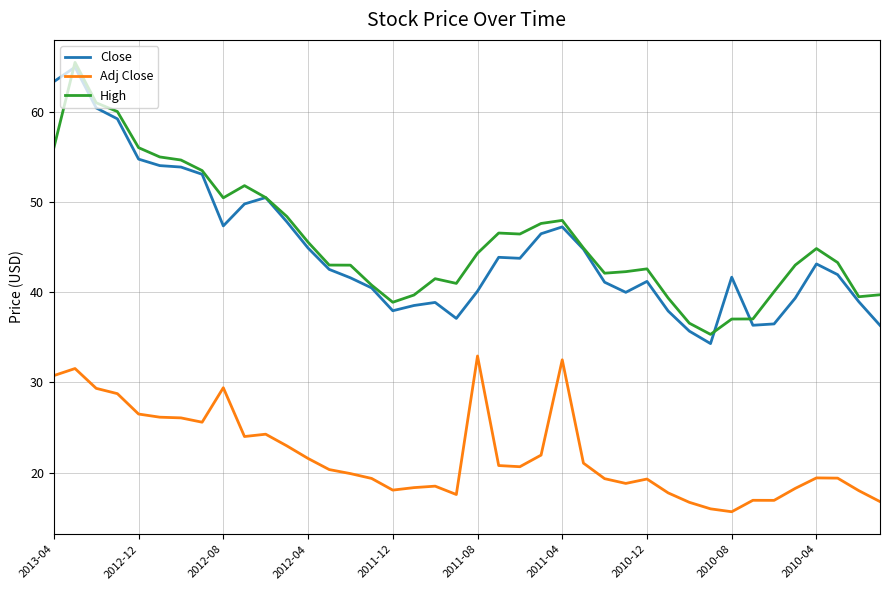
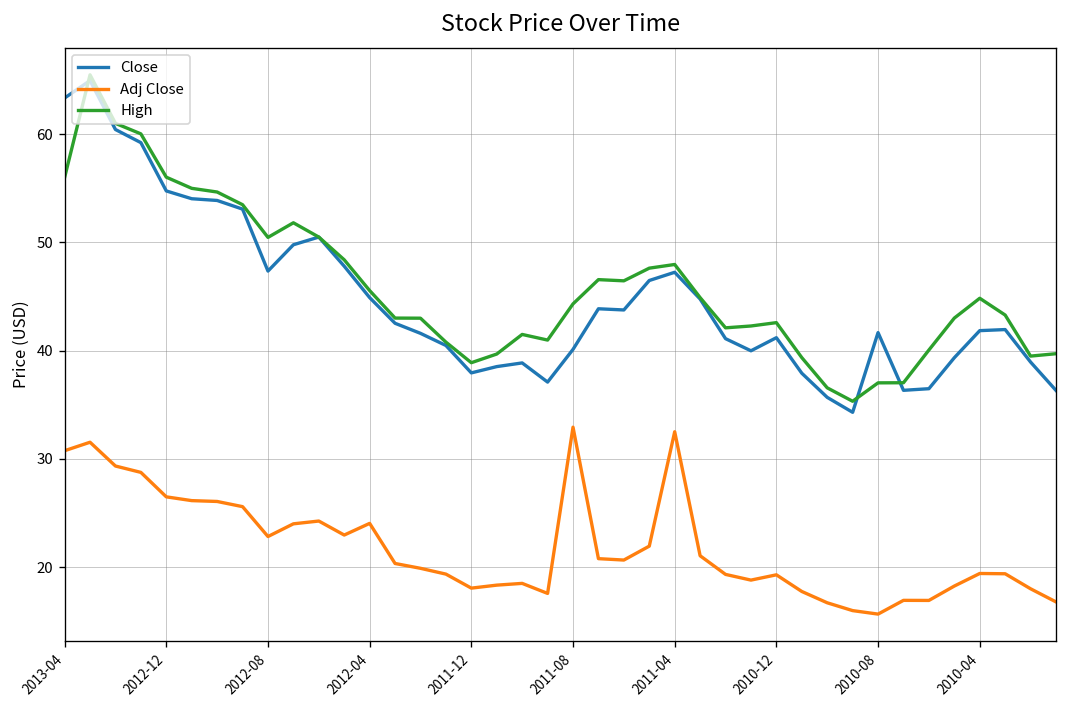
Adj Close, 2012-08: 29 -> 23
Adj Close, 2012-04: 22 -> 24
Close, 2010-04: 43 -> 42
